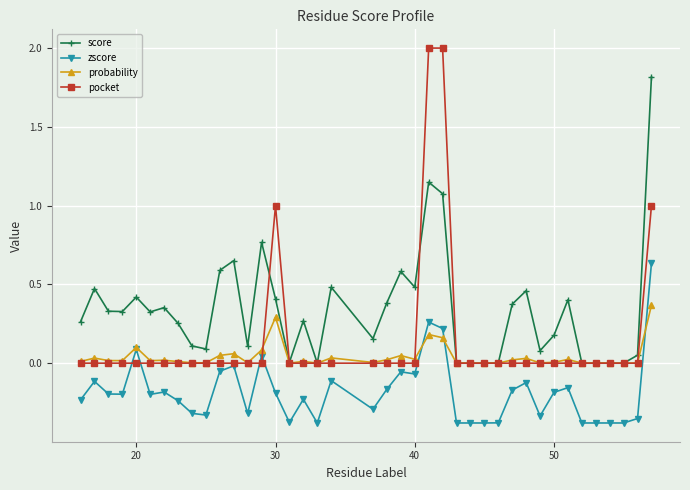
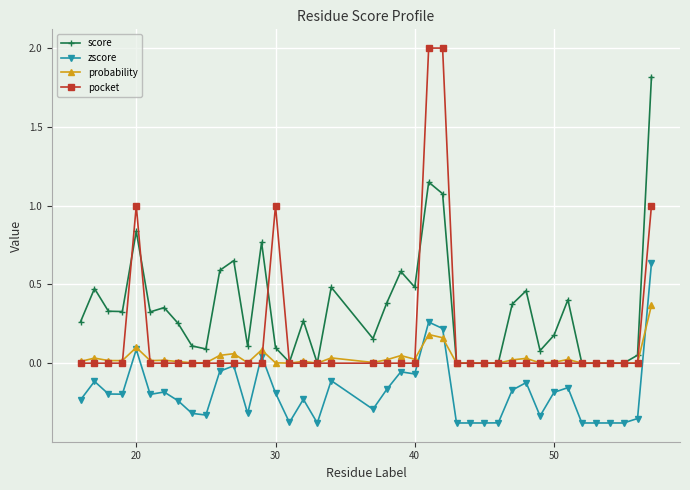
score, 20: 0.42 -> 0.84
pocket, 20: 0 -> 1
score, 30: 0.41 -> 0.10
probability, 30: 0.29 -> 0.00
